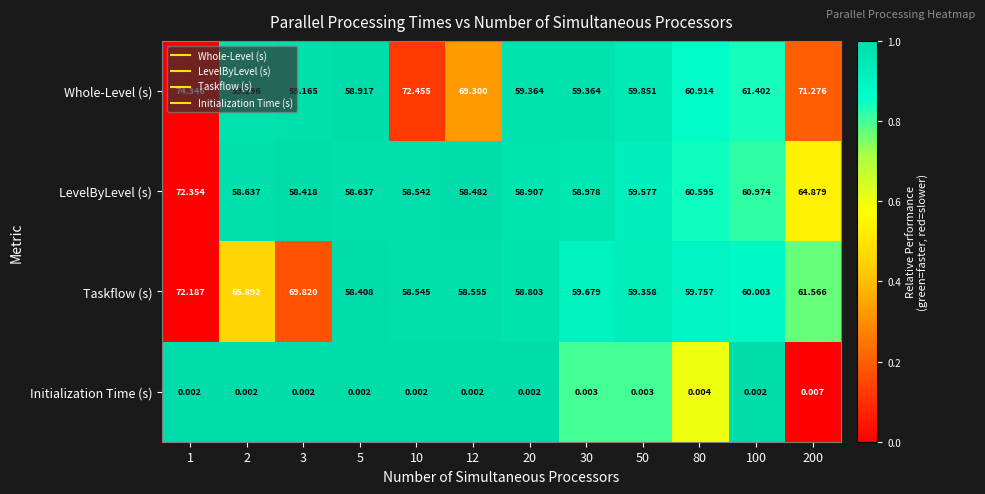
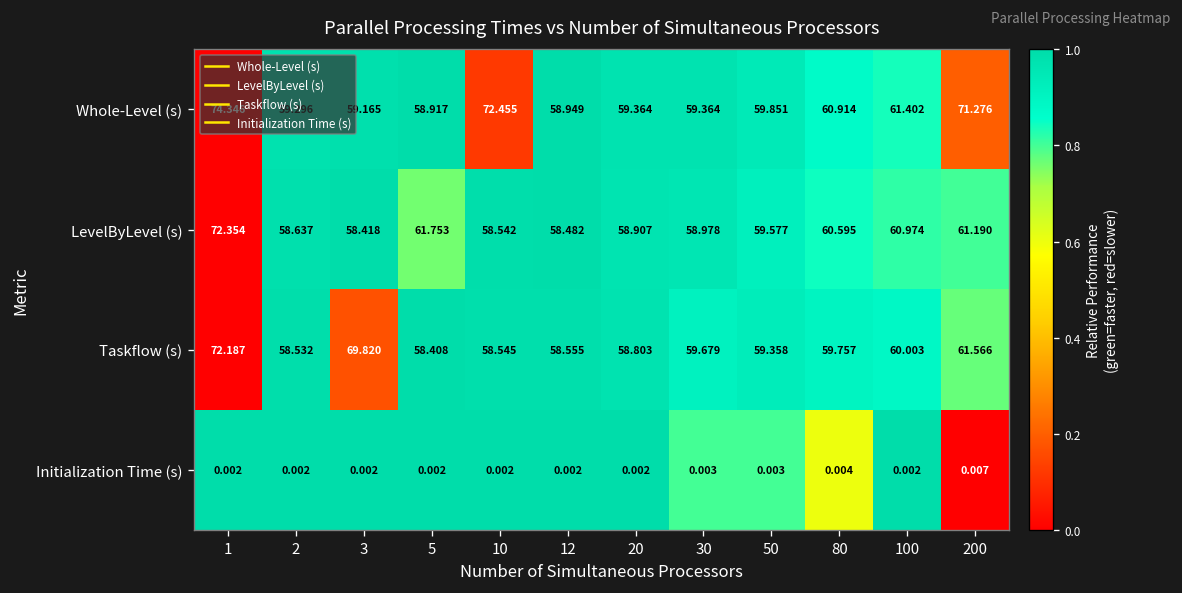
Whole-Level (s), 12: 69.300 -> 58.949
LevelByLevel (s), 5: 58.637 -> 61.753
LevelByLevel (s), 200: 64.879 -> 61.190
Taskflow (s), 2: 65.892 -> 58.532
